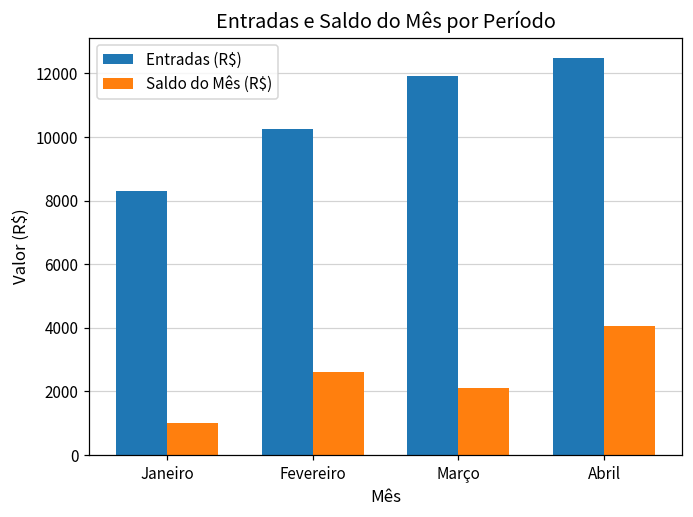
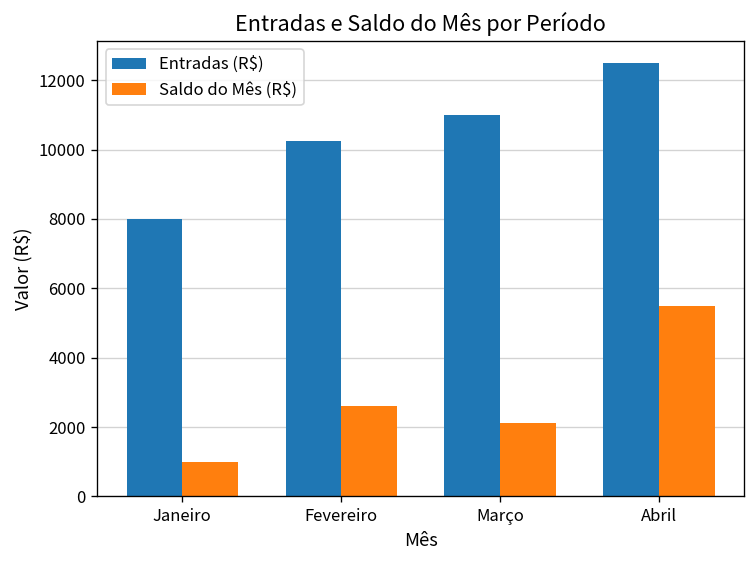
Entradas (R$), Janeiro: 8300 -> 8000
Entradas (R$), Março: 11900 -> 11000
Saldo do Mês (R$), Abril: 4100 -> 5500
